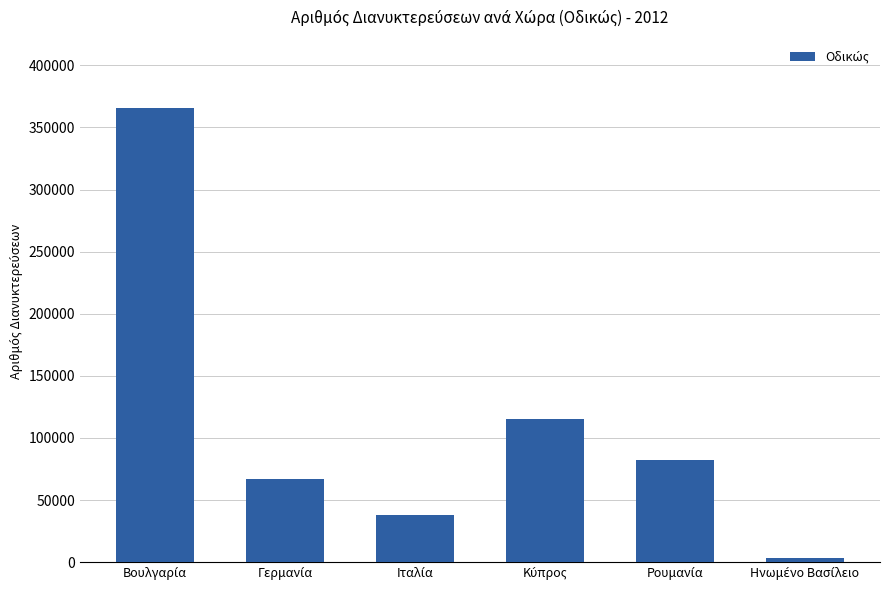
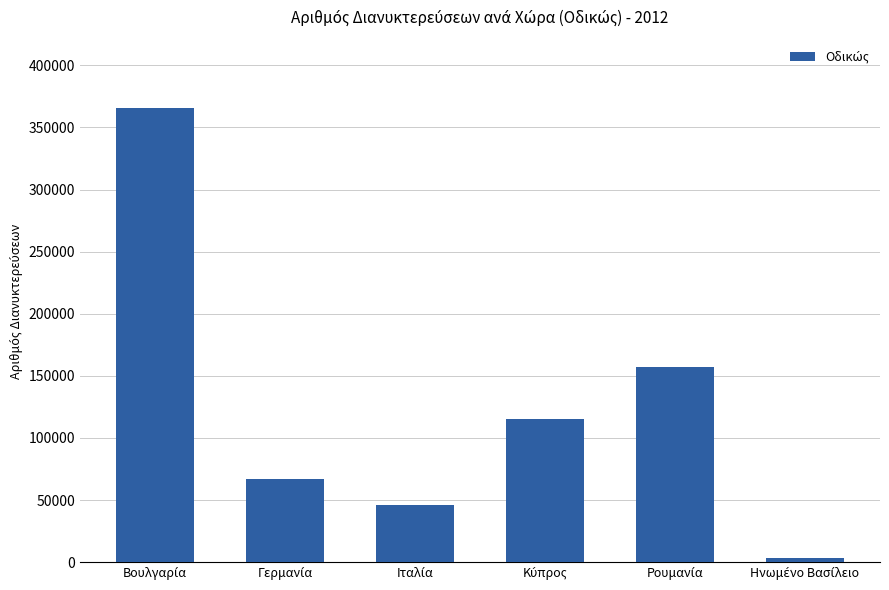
Ιταλία: 38000 -> 46000
Ρουμανία: 82000 -> 157000
